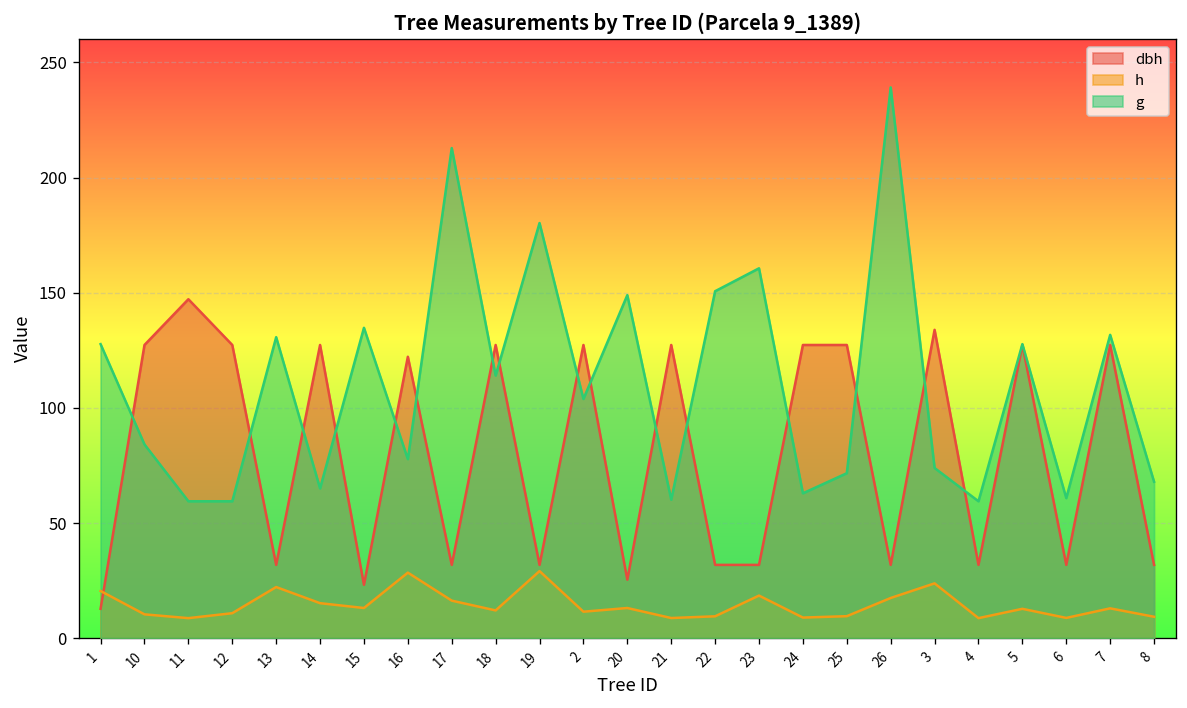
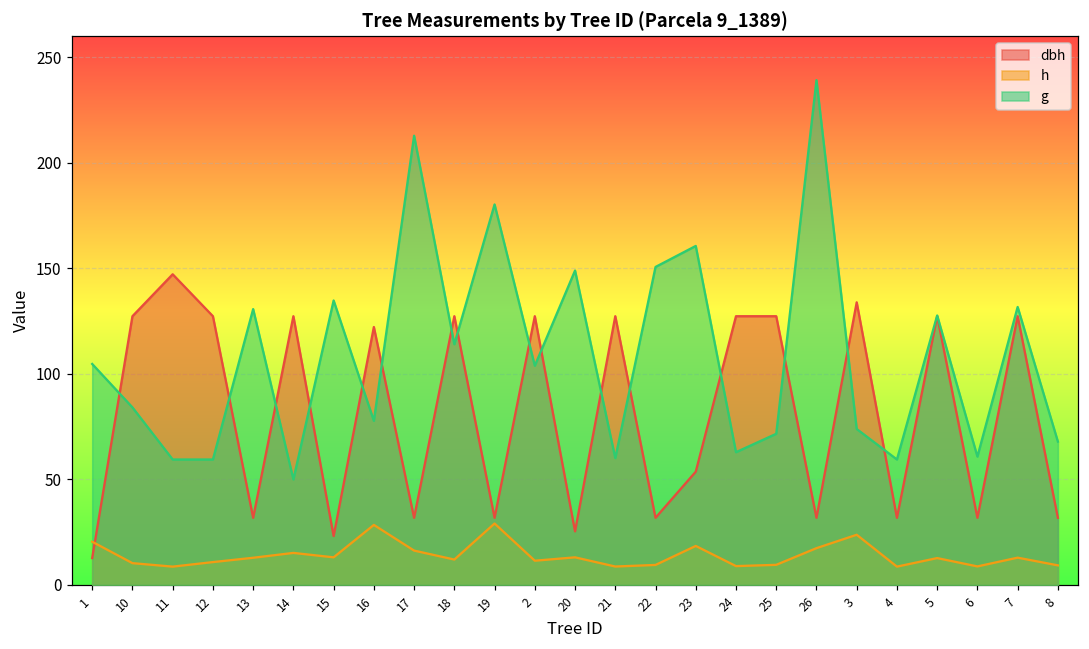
g, 1: 128 -> 105
h, 13: 22 -> 13
g, 14: 65 -> 50
dbh, 23: 32 -> 54
